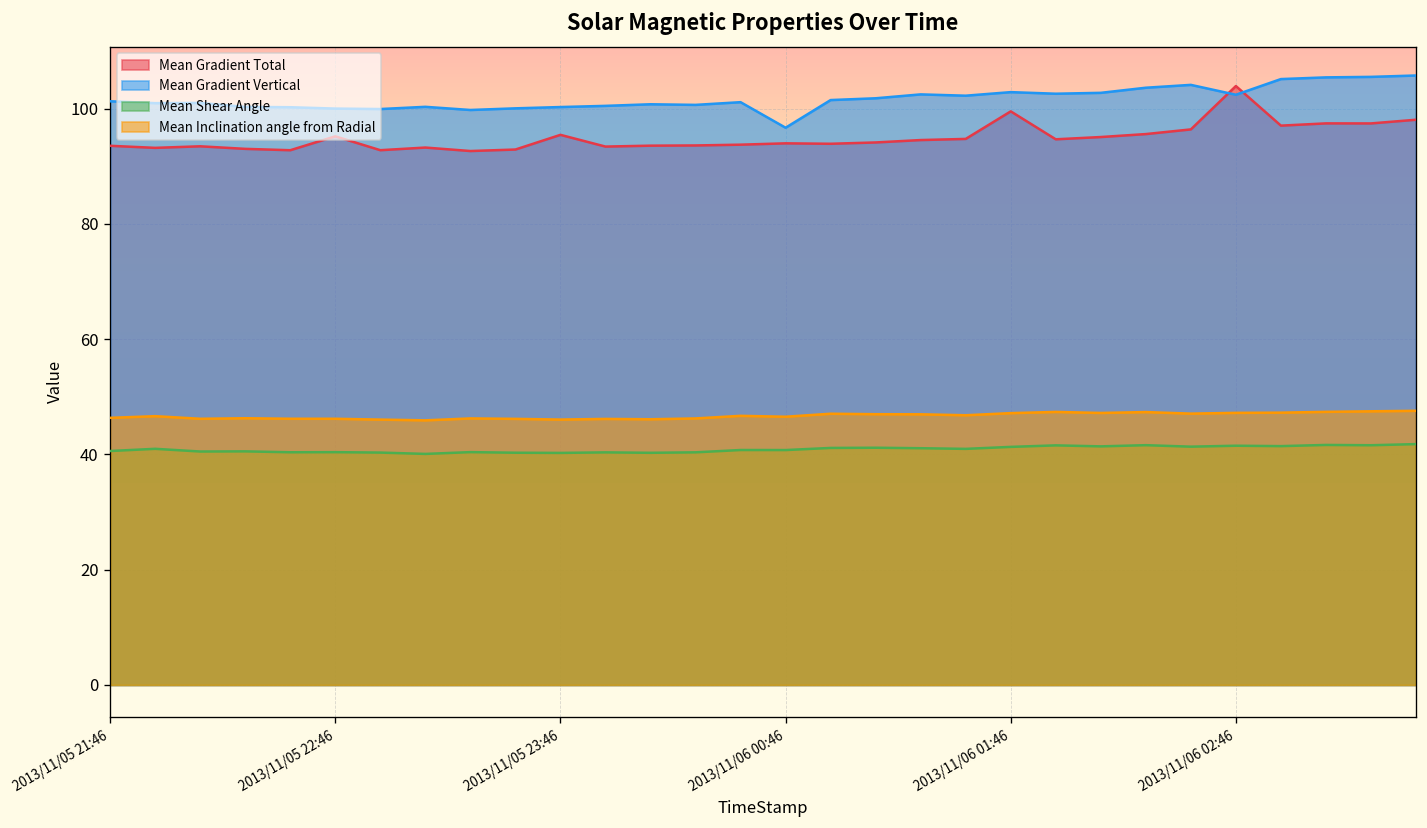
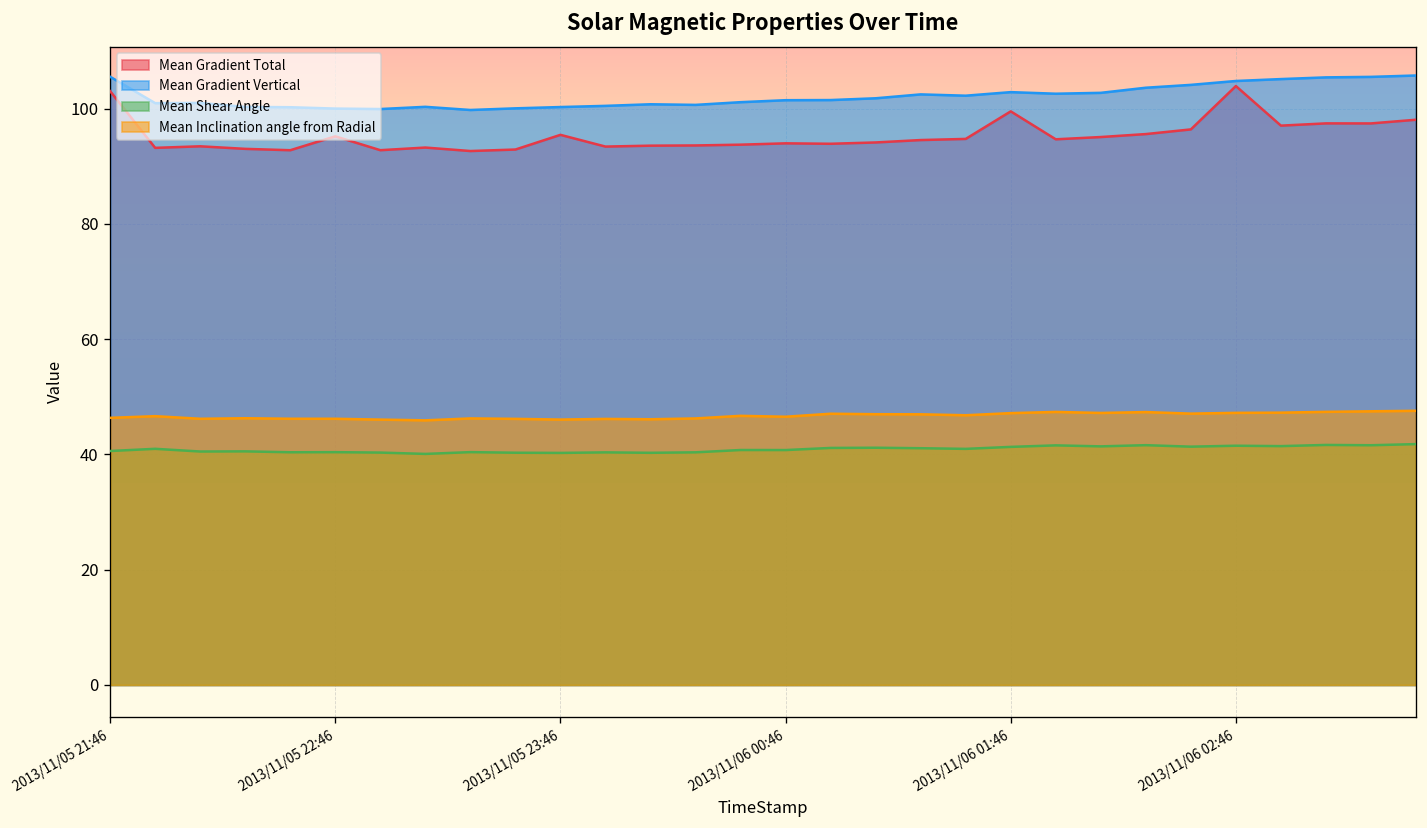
Mean Gradient Total, 2013/11/05 21:46: 94 -> 103
Mean Gradient Vertical, 2013/11/05 21:46: 101 -> 106
Mean Gradient Vertical, 2013/11/06 00:46: 97 -> 101
Mean Gradient Vertical, 2013/11/06 02:46: 102 -> 105
